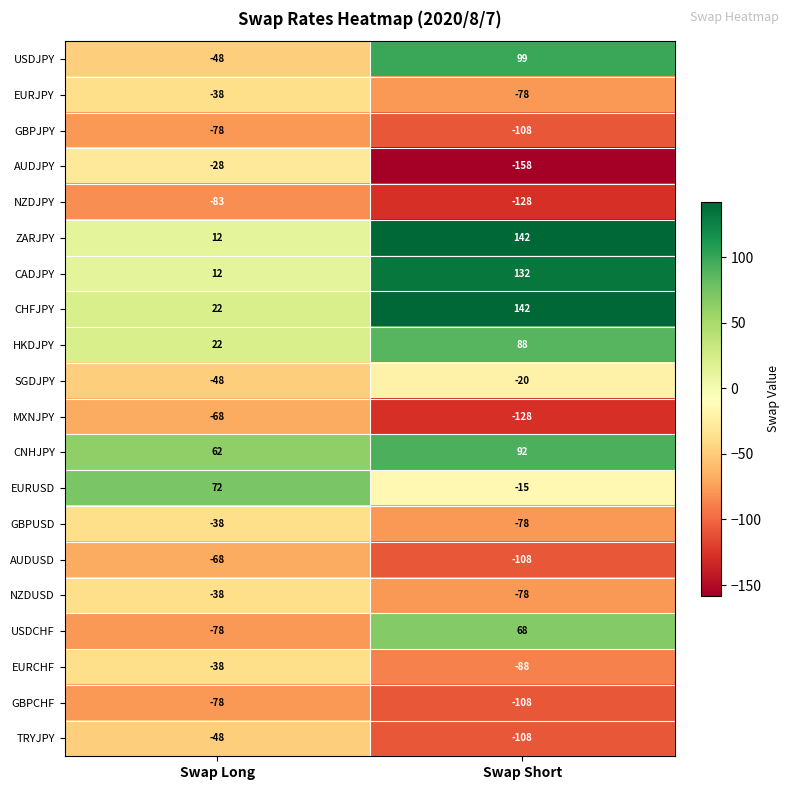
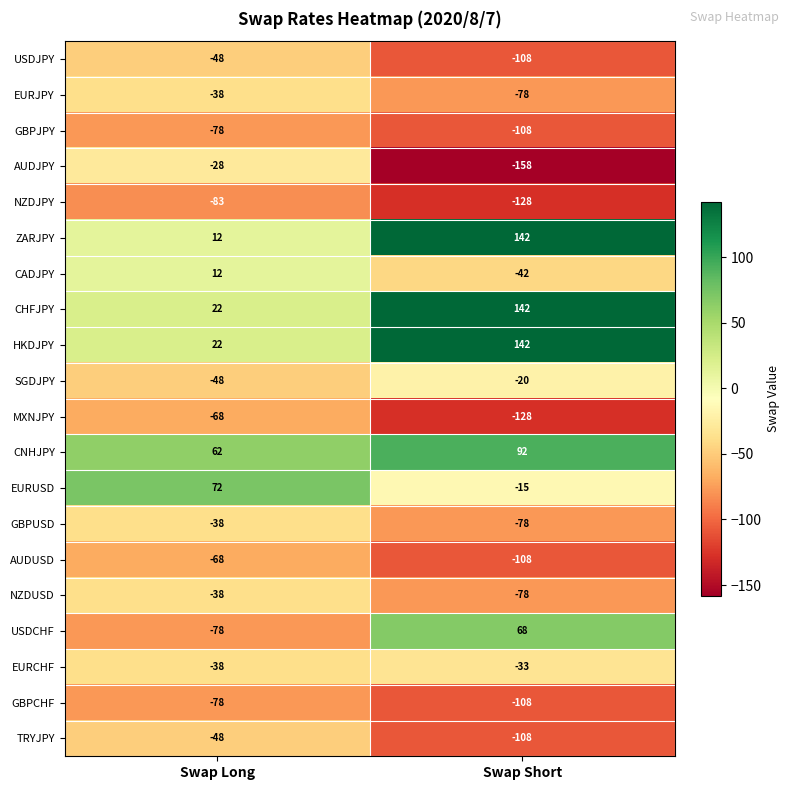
USDJPY, Swap Short: 99 -> -108
CADJPY, Swap Short: 132 -> -42
HKDJPY, Swap Short: 88 -> 142
EURCHF, Swap Short: -88 -> -33
